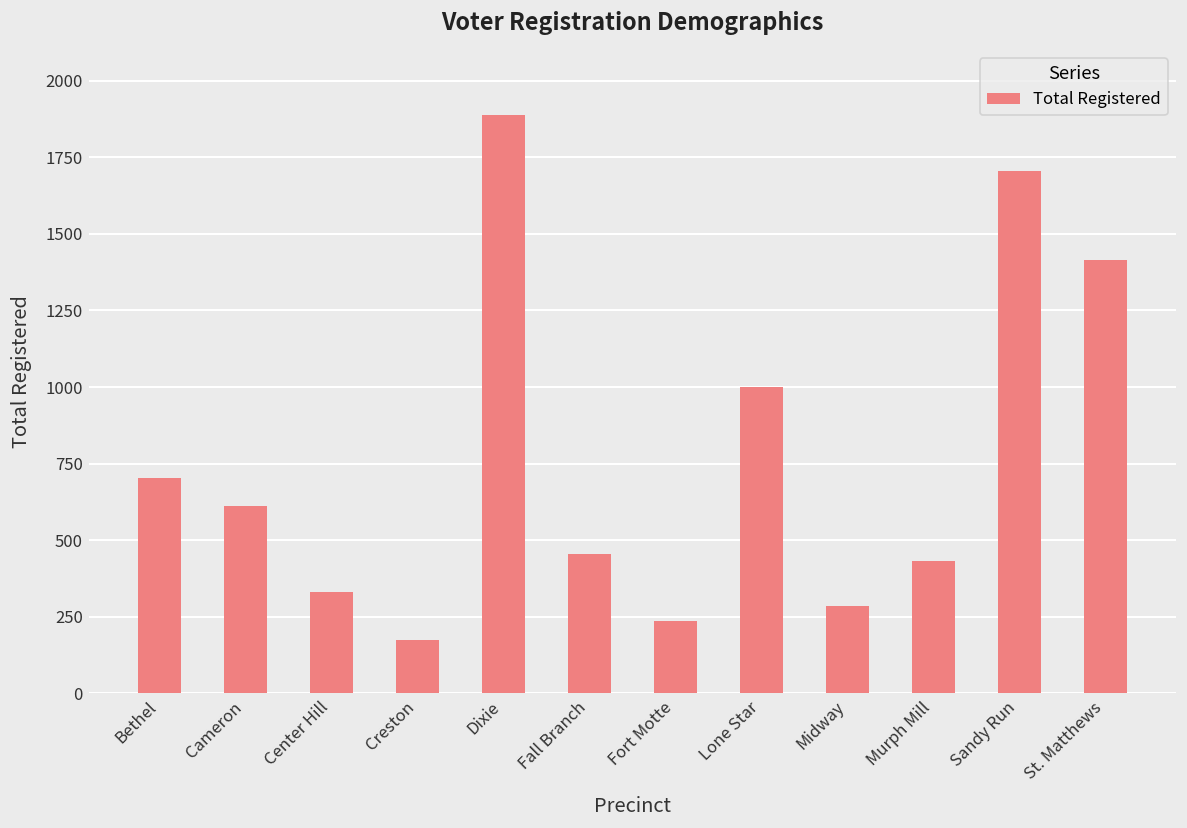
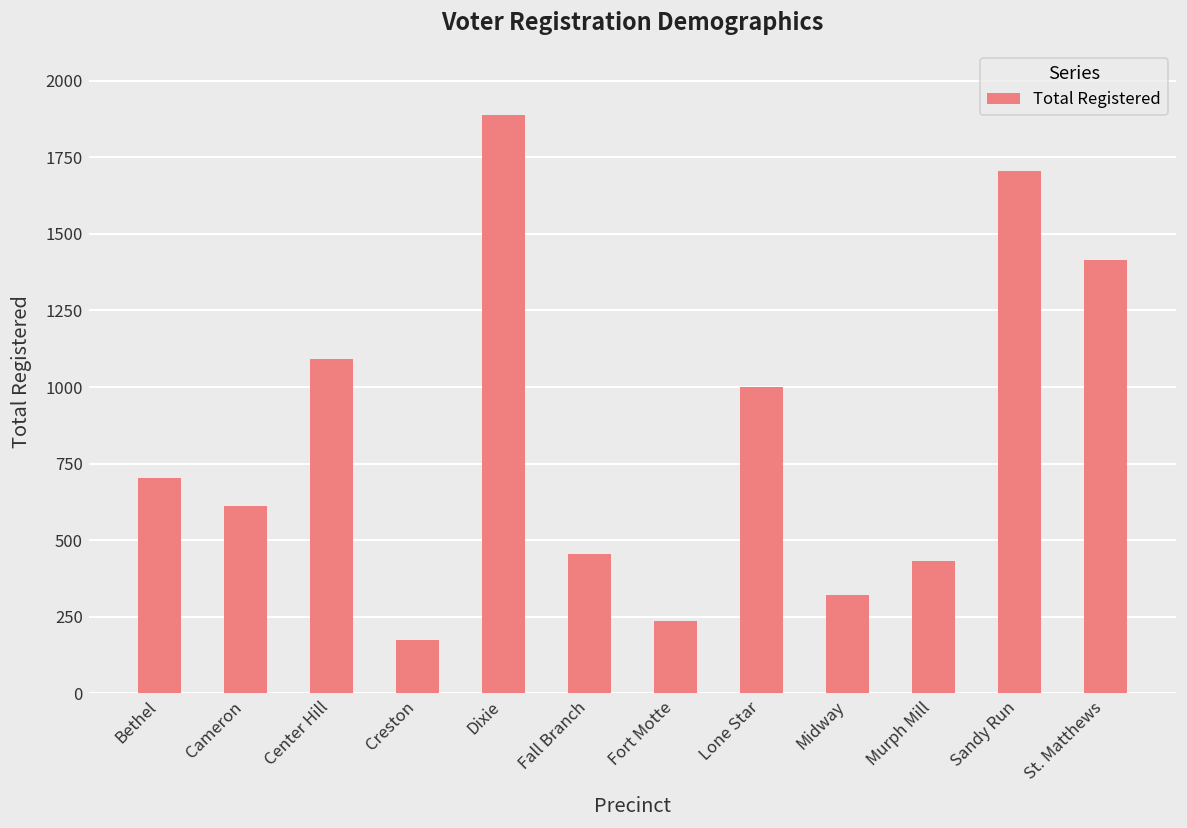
Center Hill: 330 -> 1090
Midway: 290 -> 320
